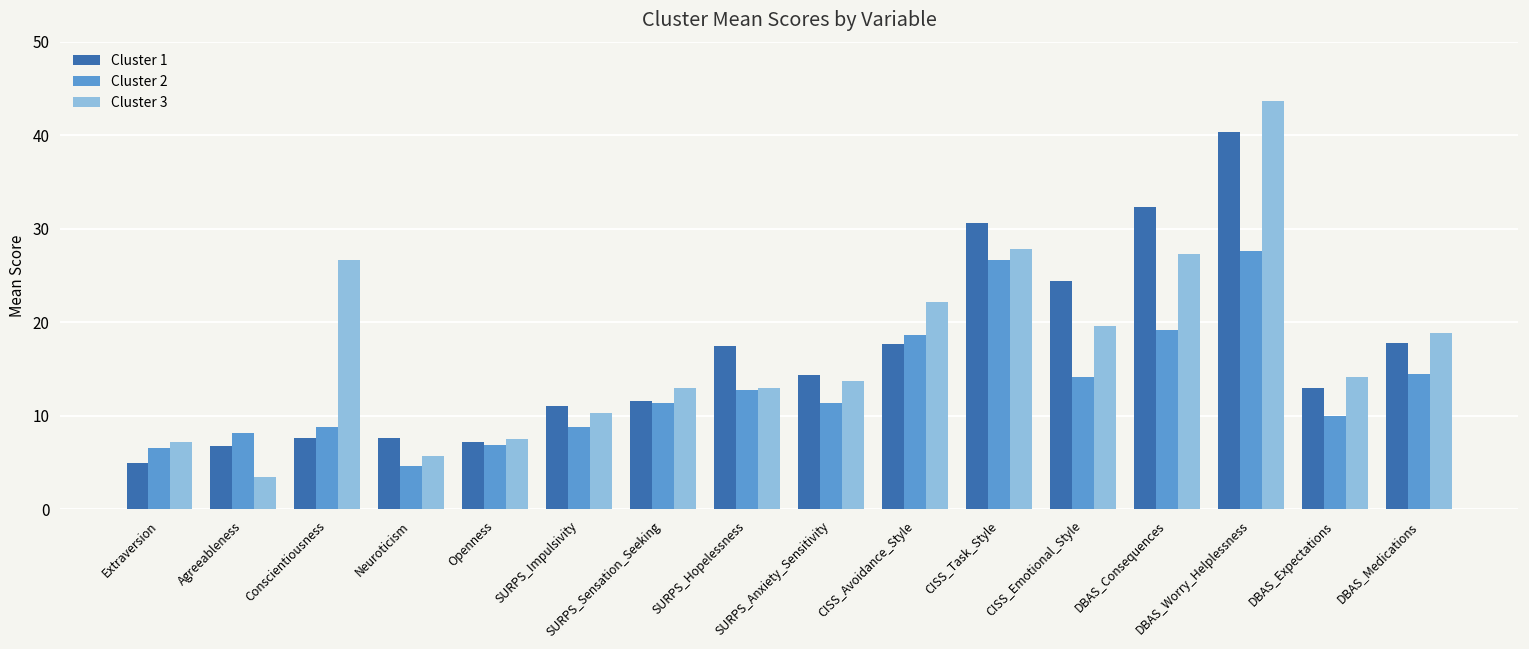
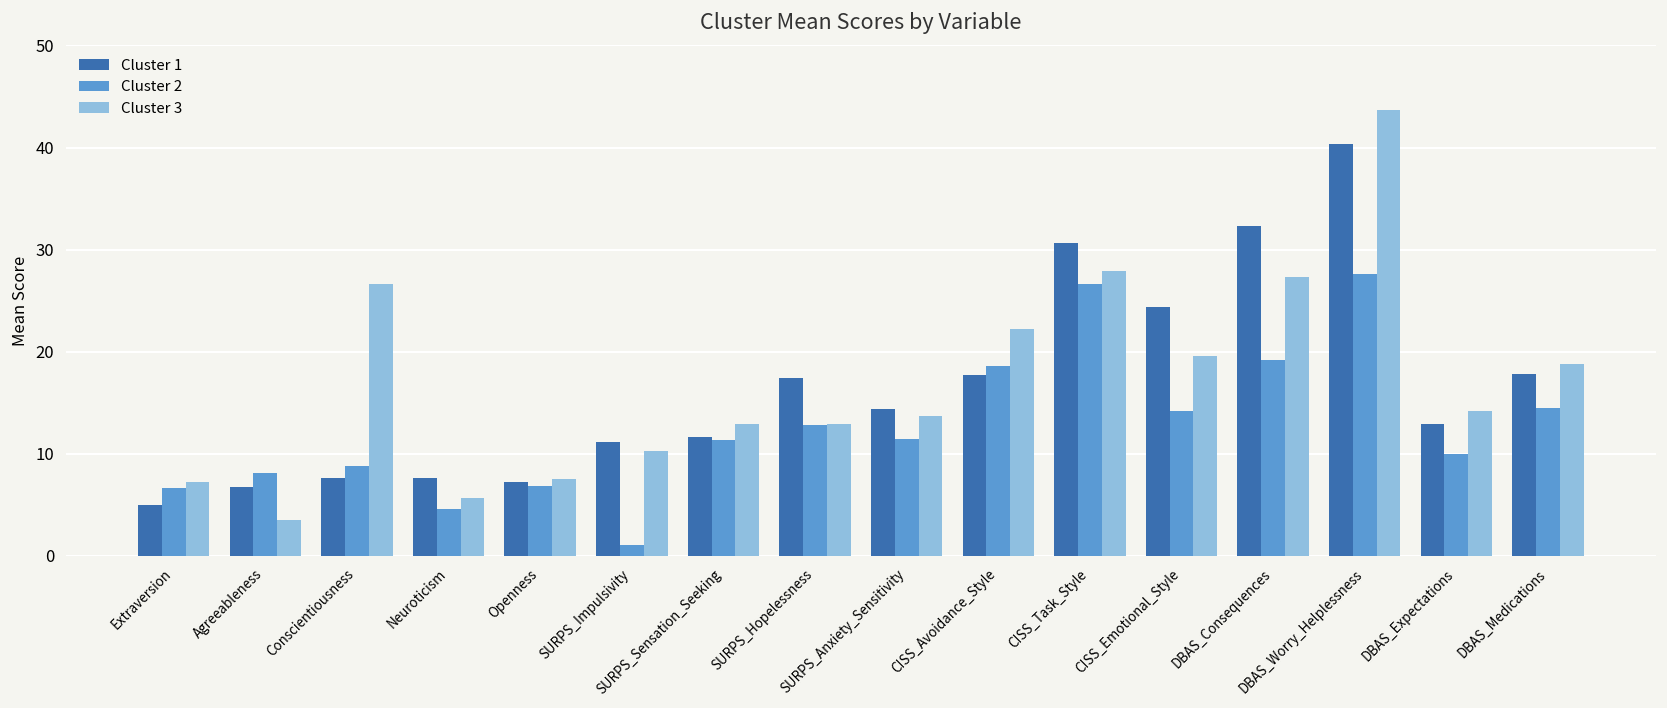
Cluster 2, SURPS_Impulsivity: 9 -> 1
